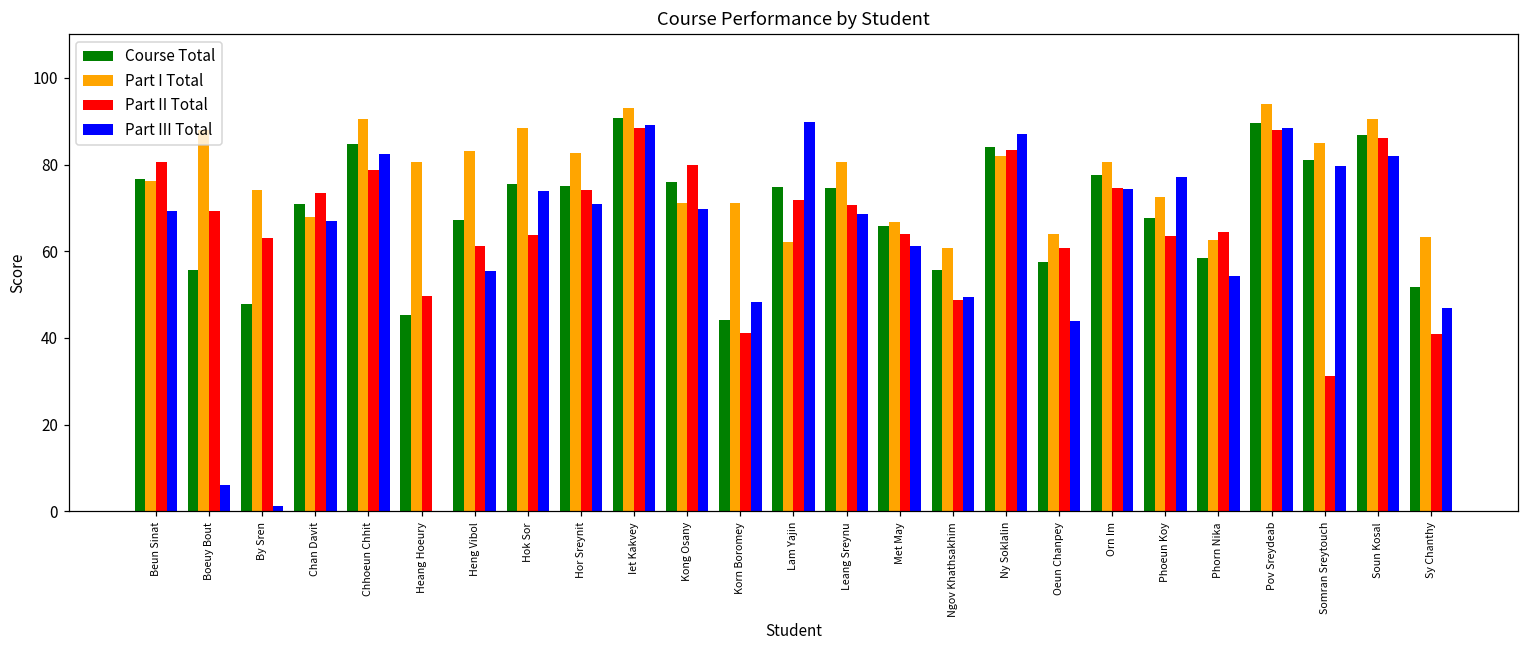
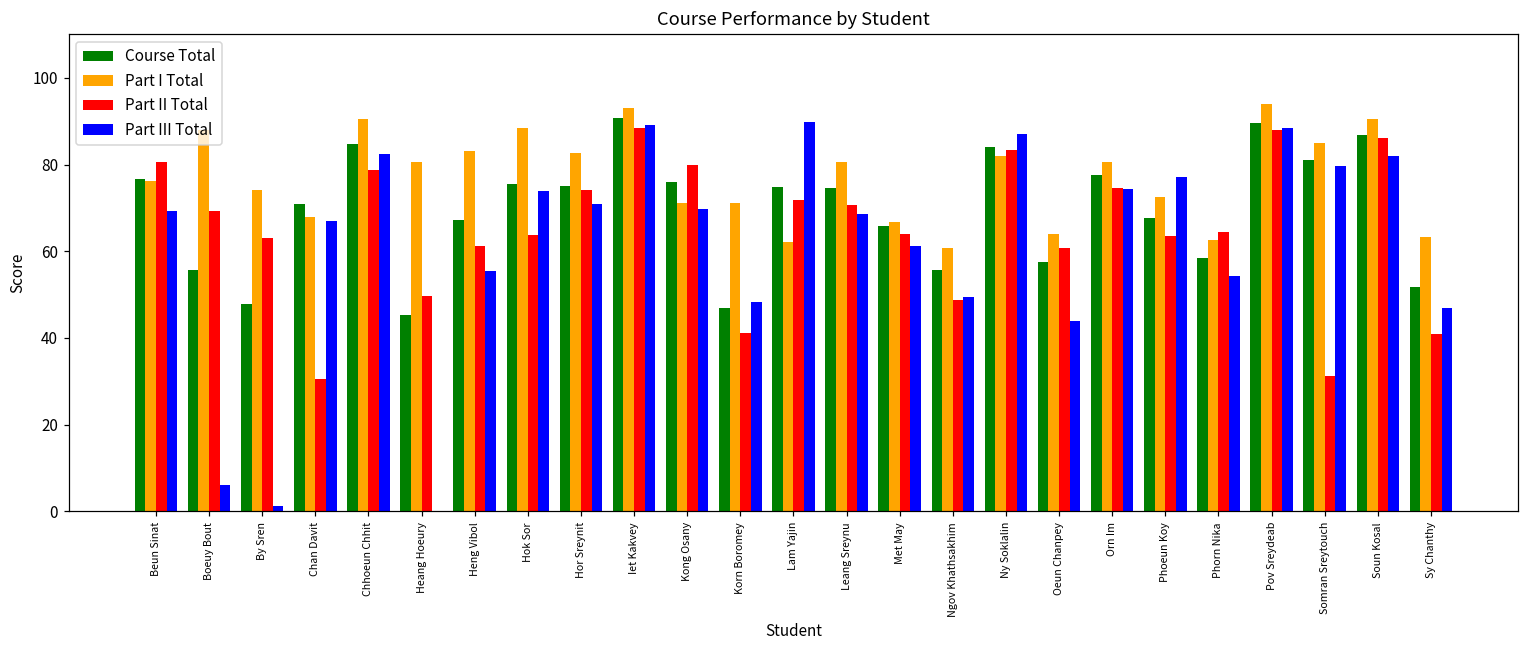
Part II Total, Chan Davit: 73 -> 31
Course Total, Korn Boromey: 44 -> 47
